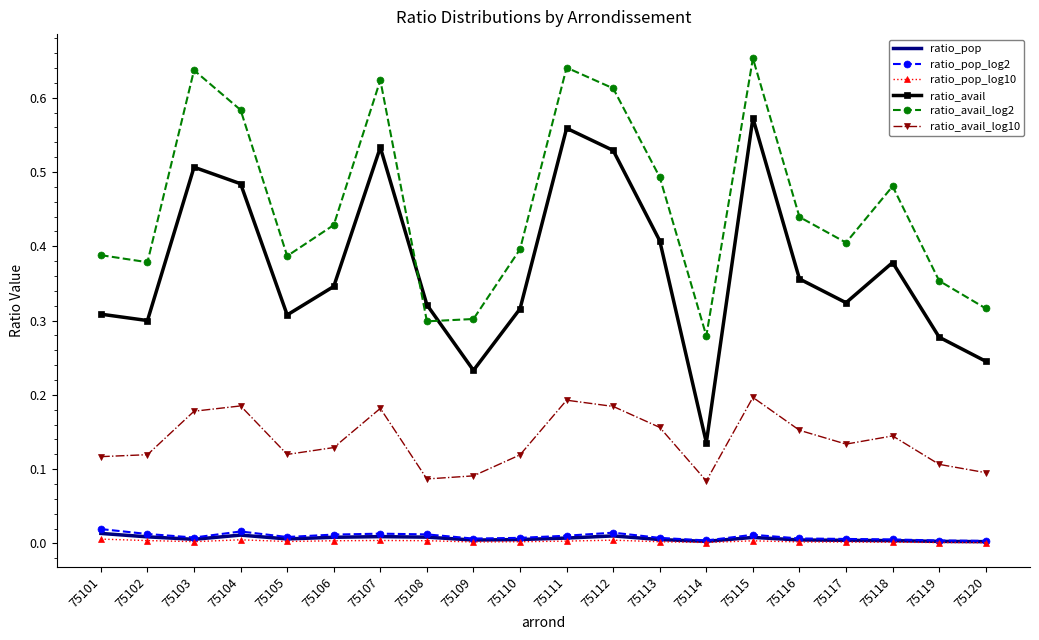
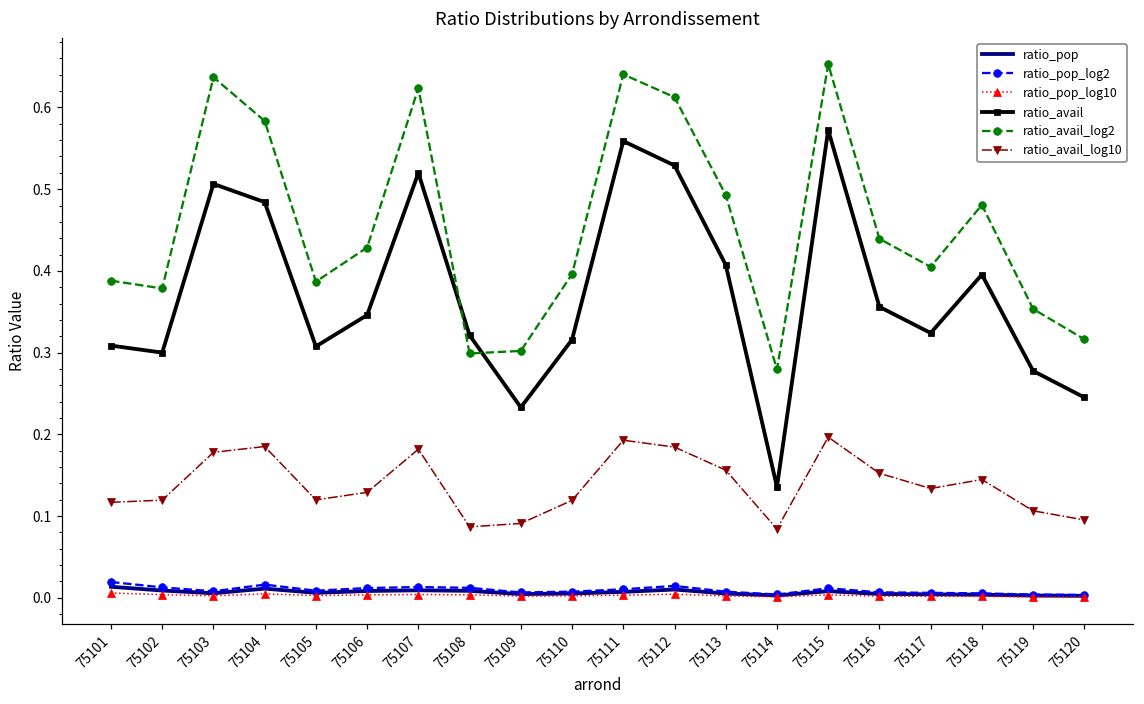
ratio_avail, 75107: 0.53 -> 0.52
ratio_avail, 75118: 0.38 -> 0.40
